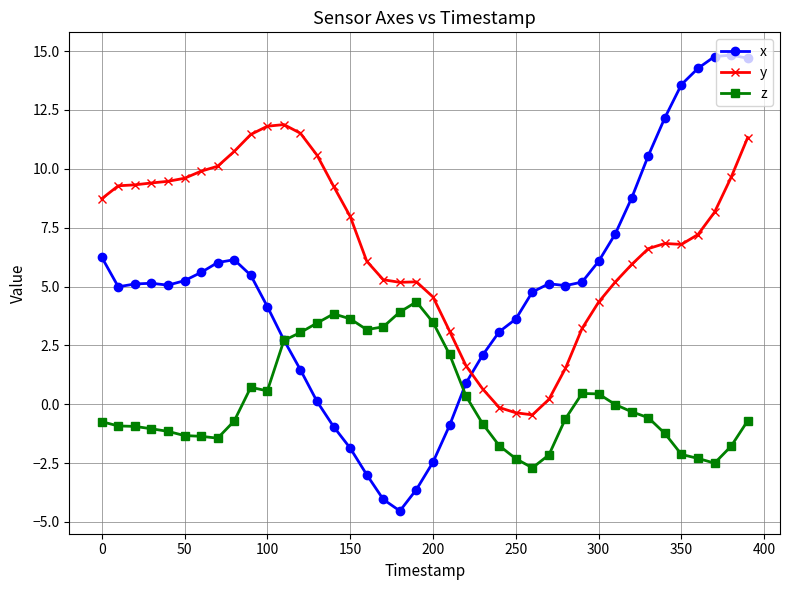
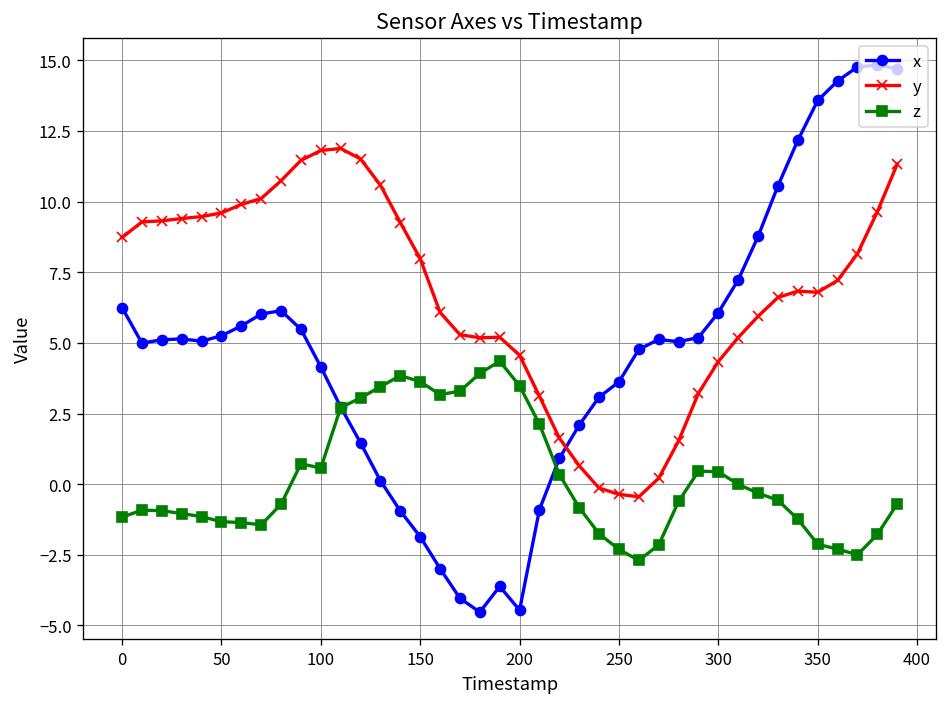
z, 0: -0.7 -> -1.2
x, 200: -2.5 -> -4.5
